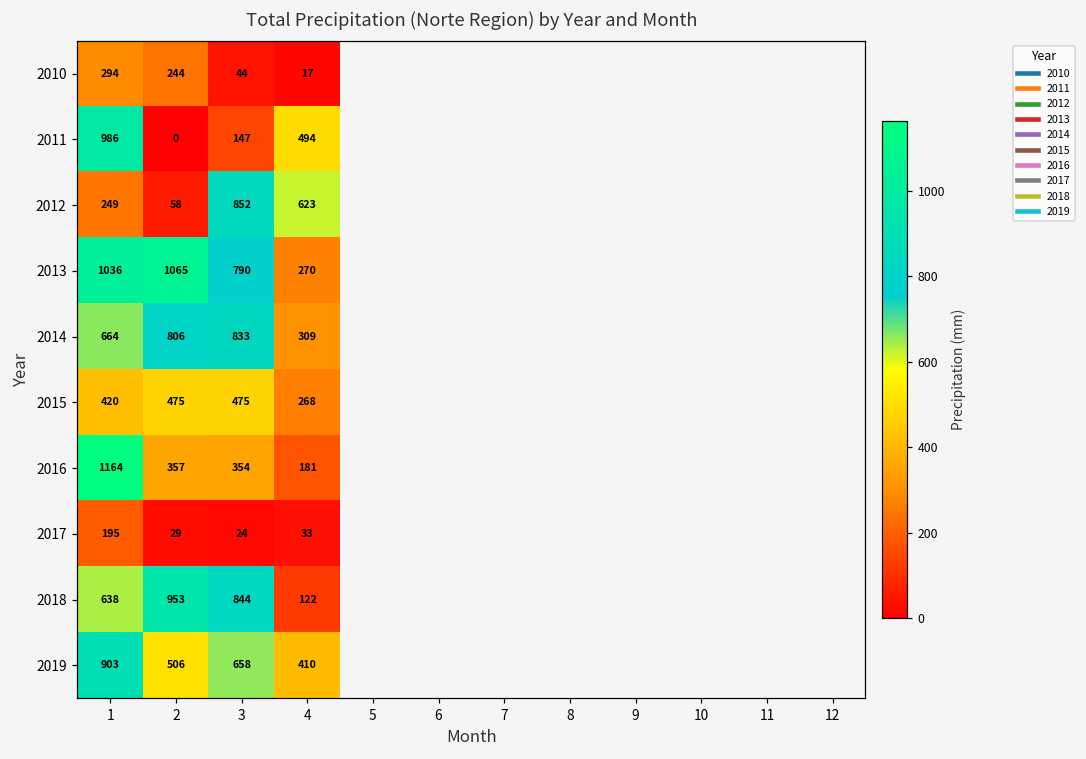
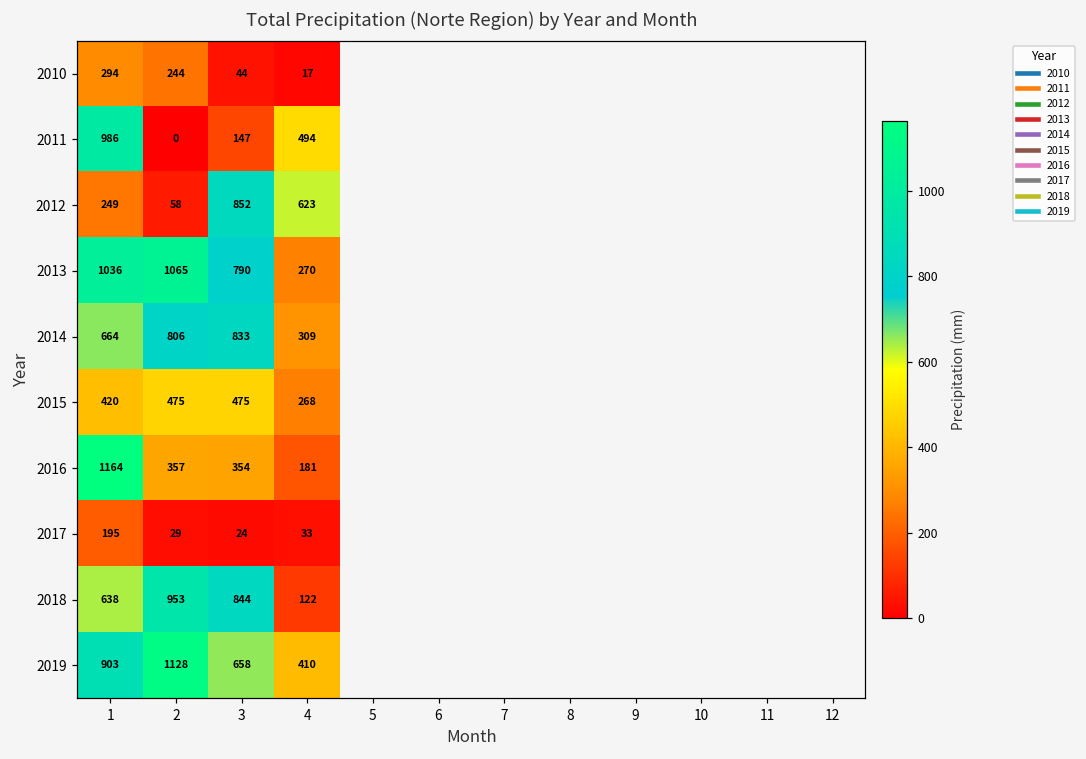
2019, 2: 506 -> 1128
